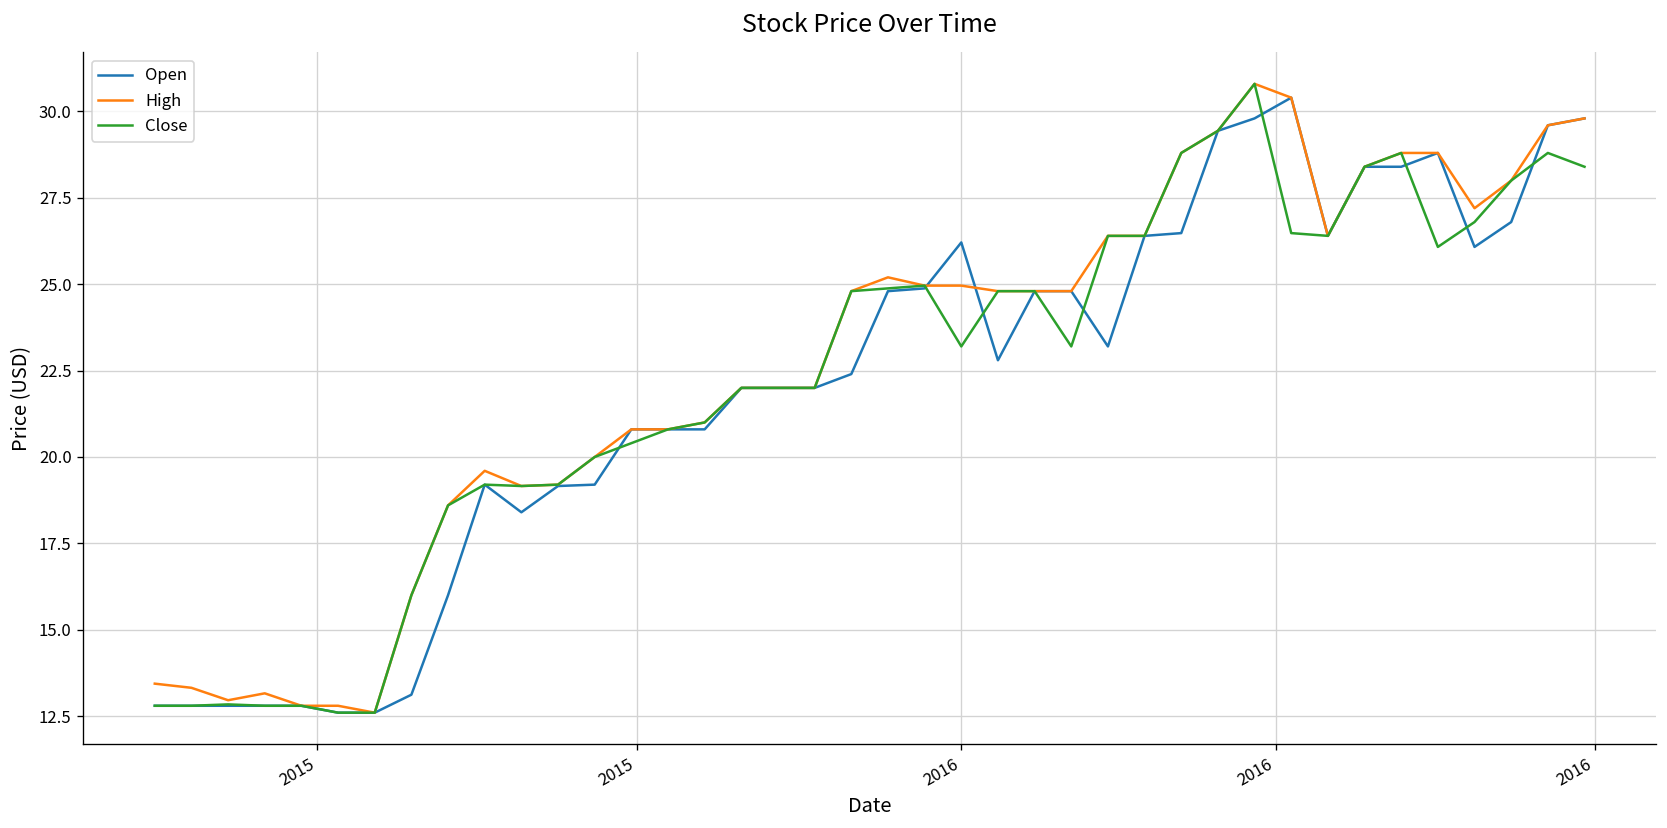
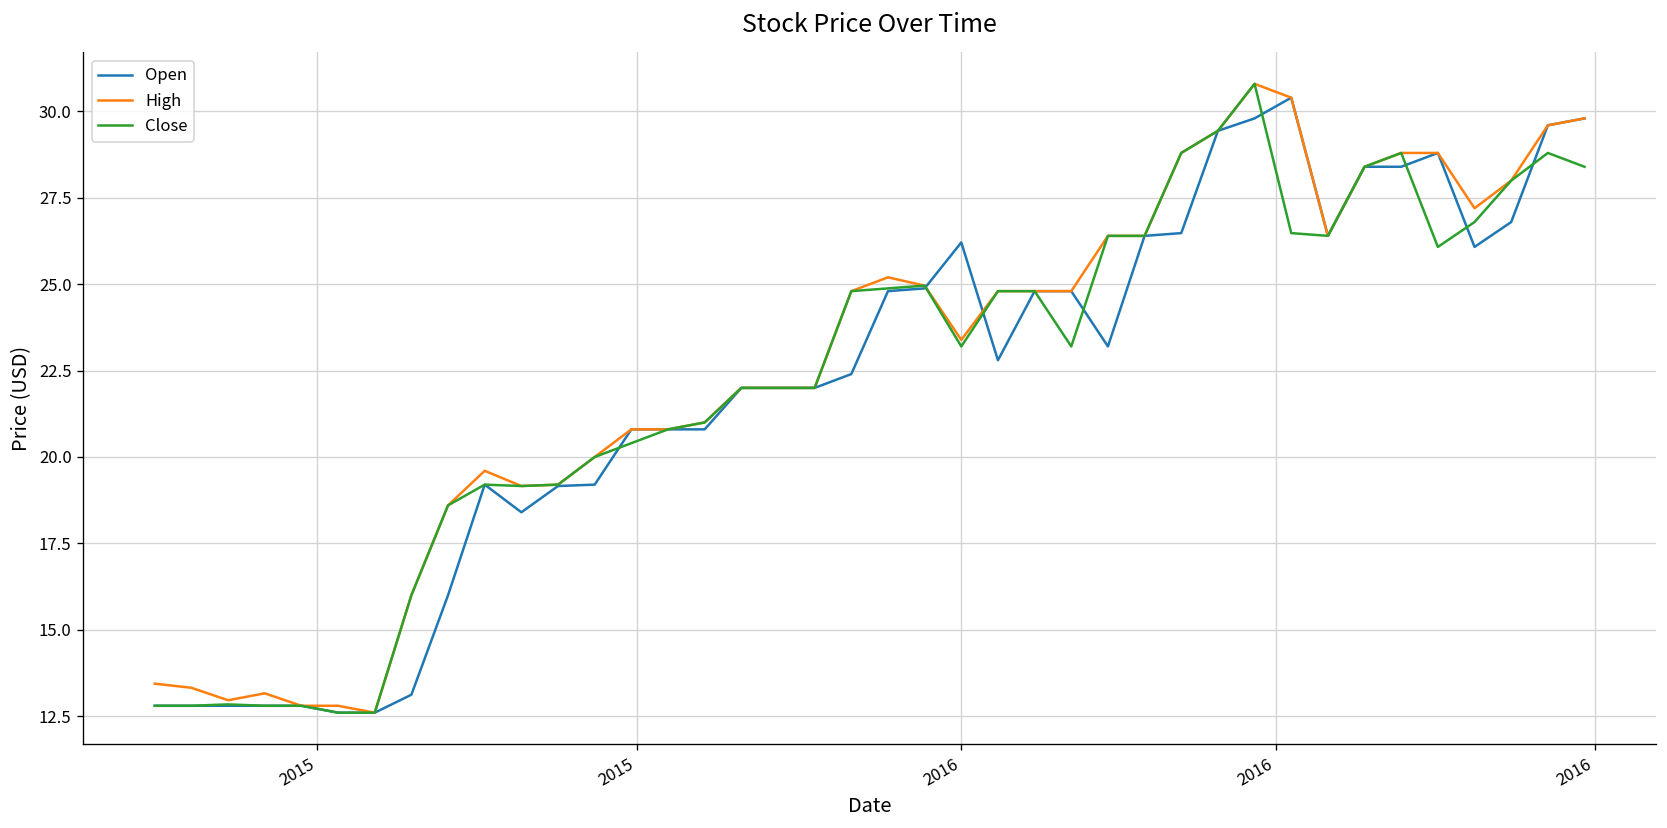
High, 2016: 25.0 -> 23.4
